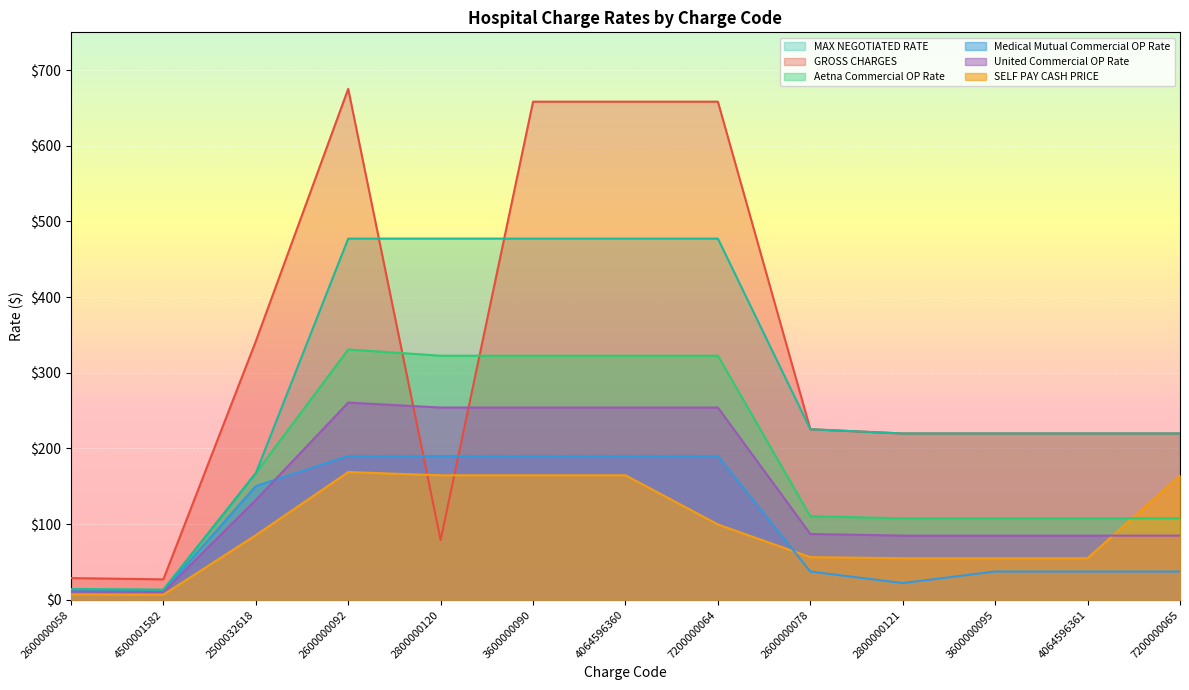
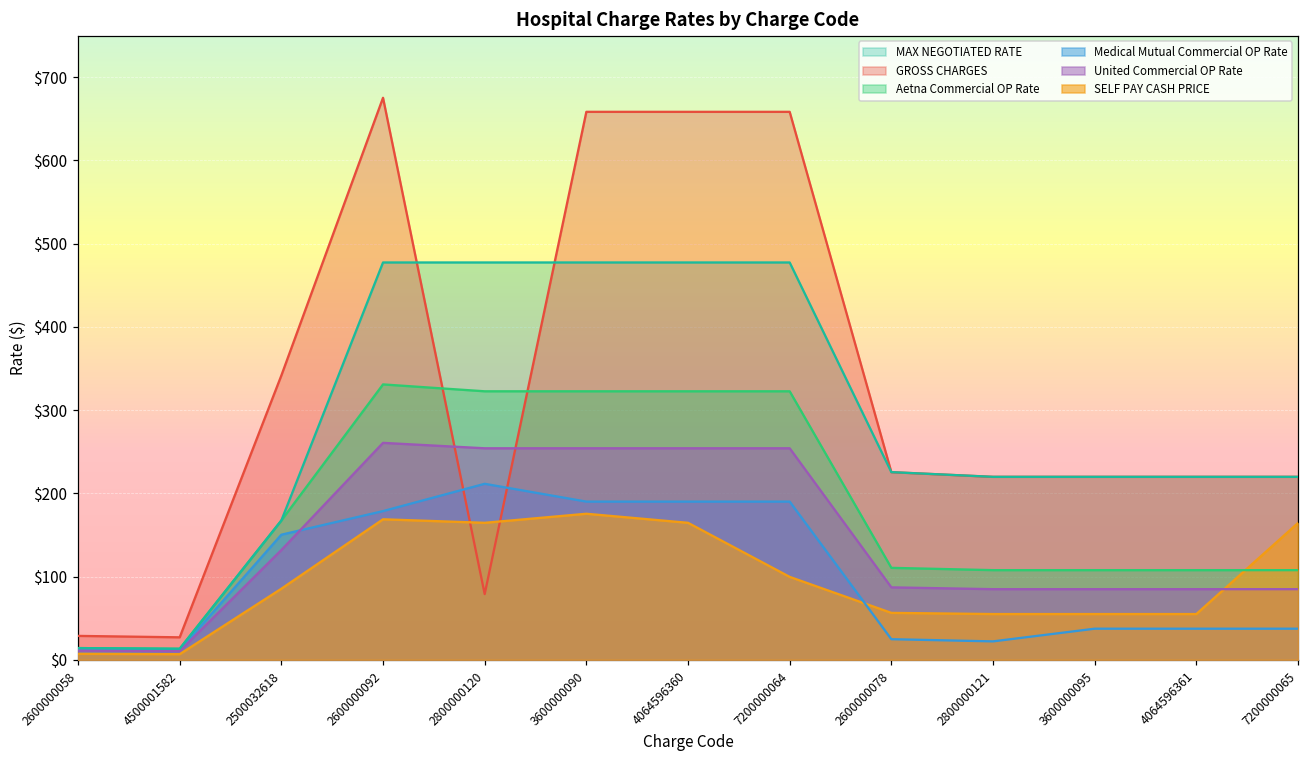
Medical Mutual Commercial OP Rate, 2600000092: $190 -> $180
Medical Mutual Commercial OP Rate, 2800000120: $190 -> $210
SELF PAY CASH PRICE, 3600000090: $160 -> $180
Medical Mutual Commercial OP Rate, 2600000078: $40 -> $20
